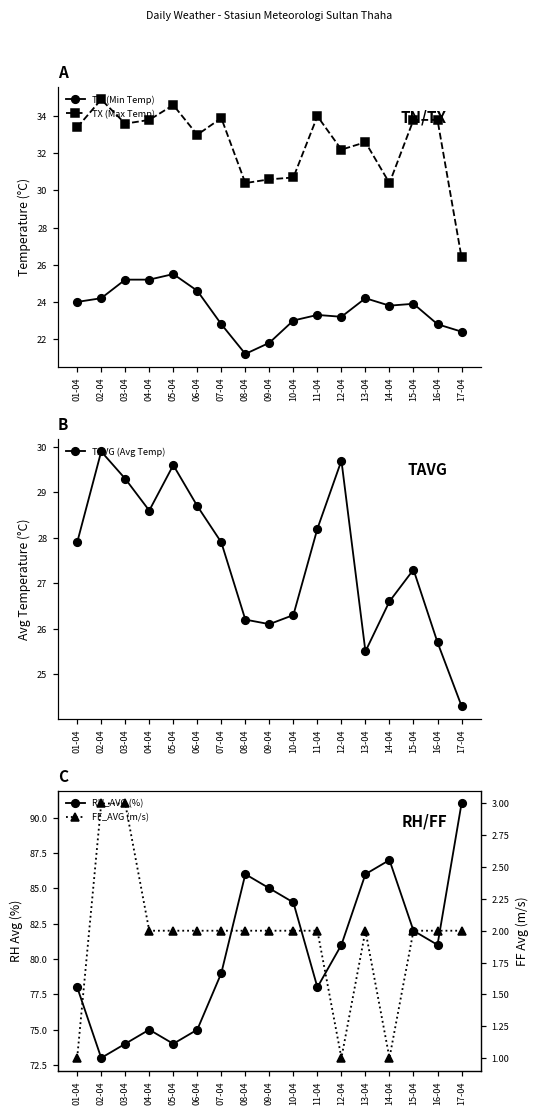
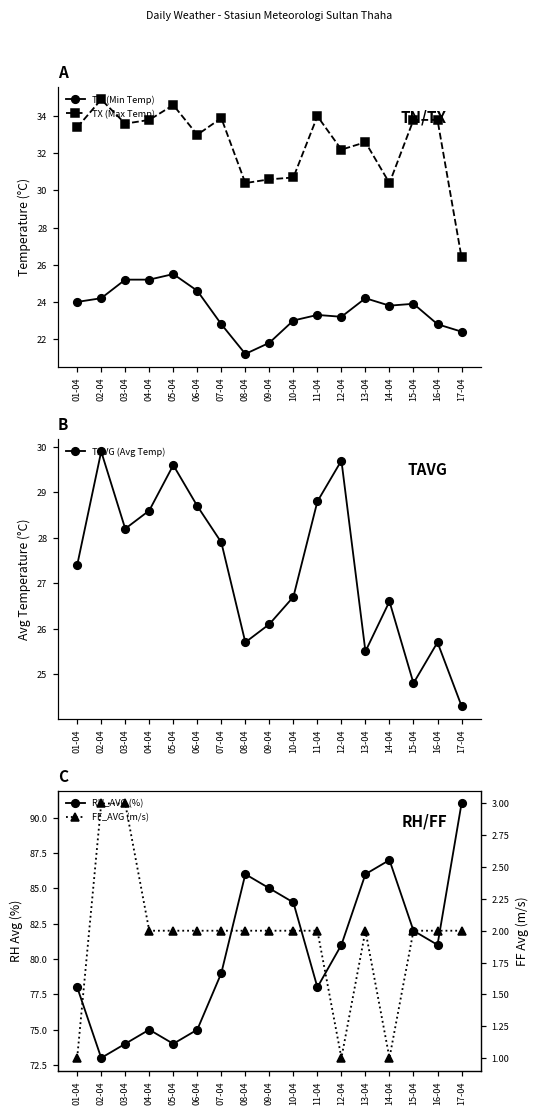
B, 01-04: 27.9 -> 27.4
B, 03-04: 29.3 -> 28.2
B, 08-04: 26.2 -> 25.7
B, 10-04: 26.3 -> 26.7
B, 11-04: 28.2 -> 28.8
B, 15-04: 27.3 -> 24.8
